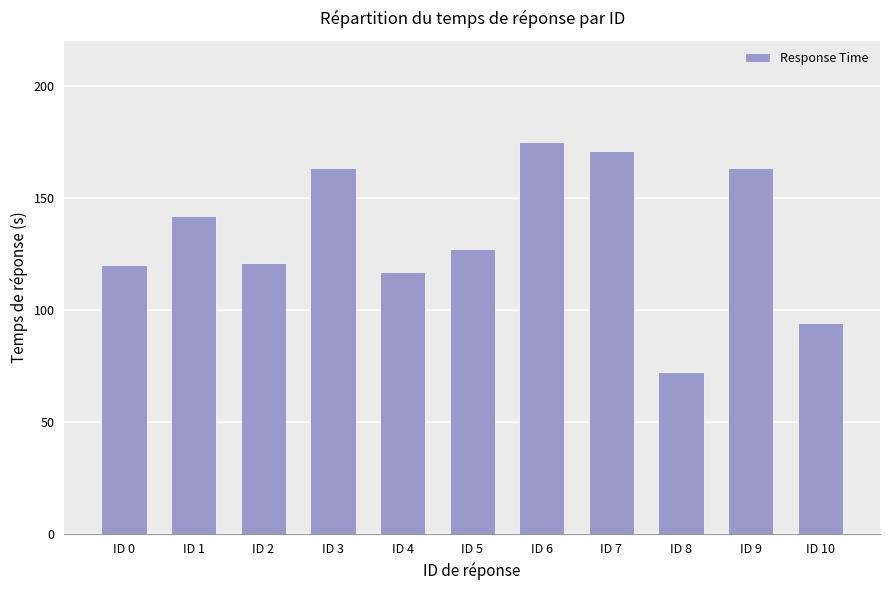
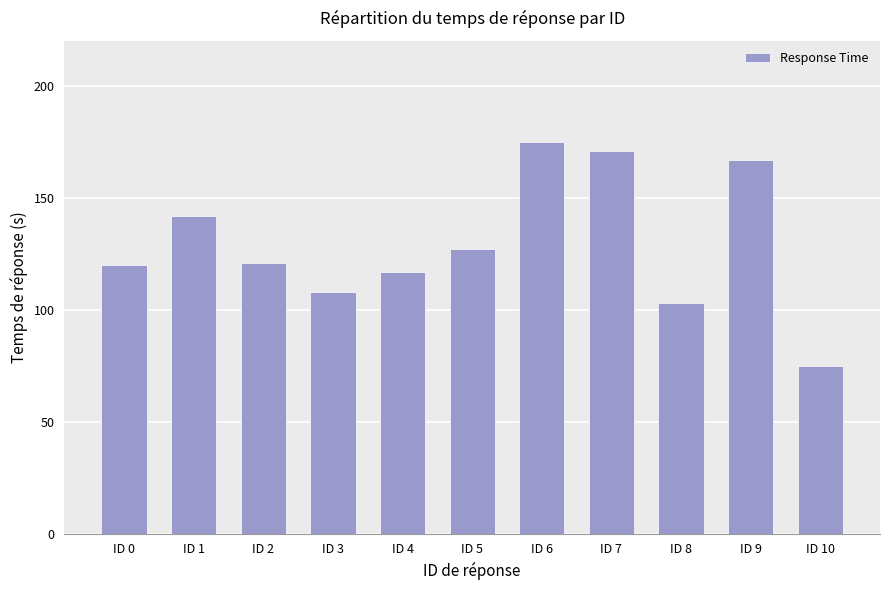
ID 3: 163 -> 108
ID 8: 72 -> 103
ID 9: 163 -> 167
ID 10: 94 -> 75
